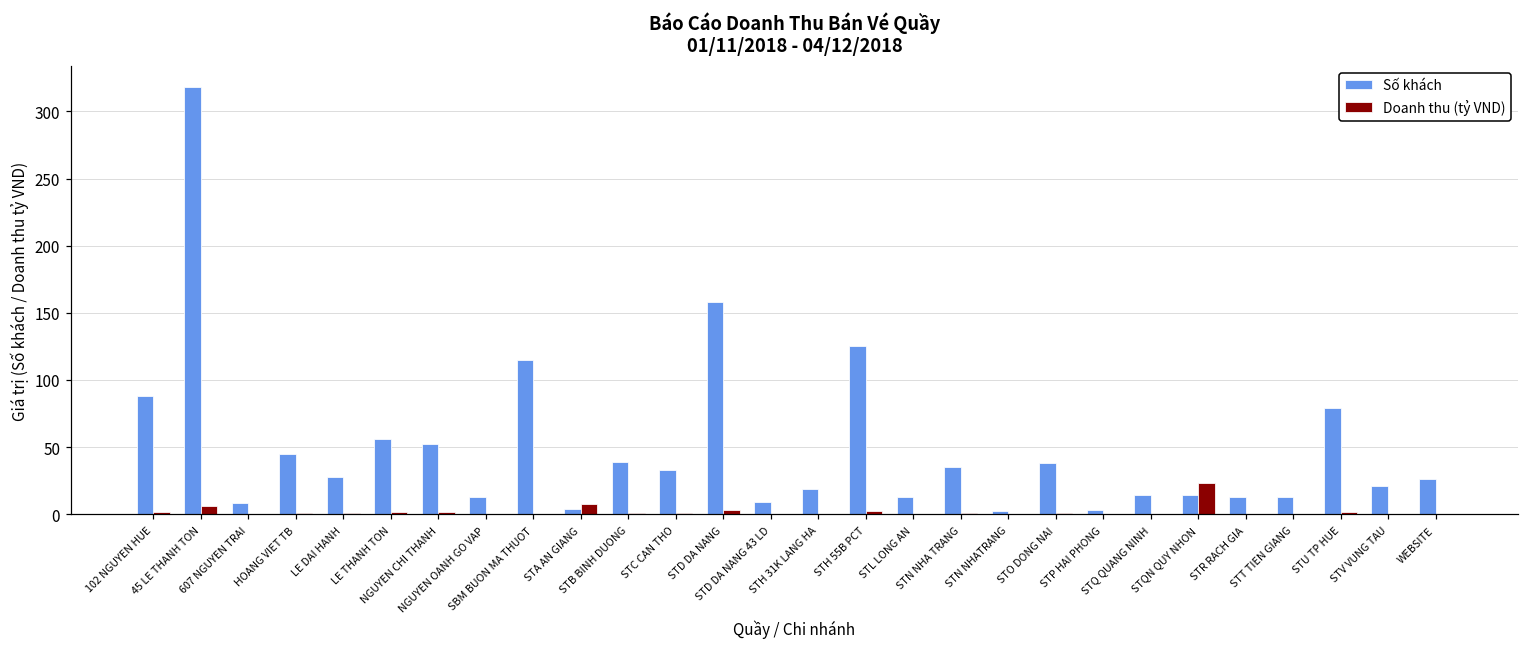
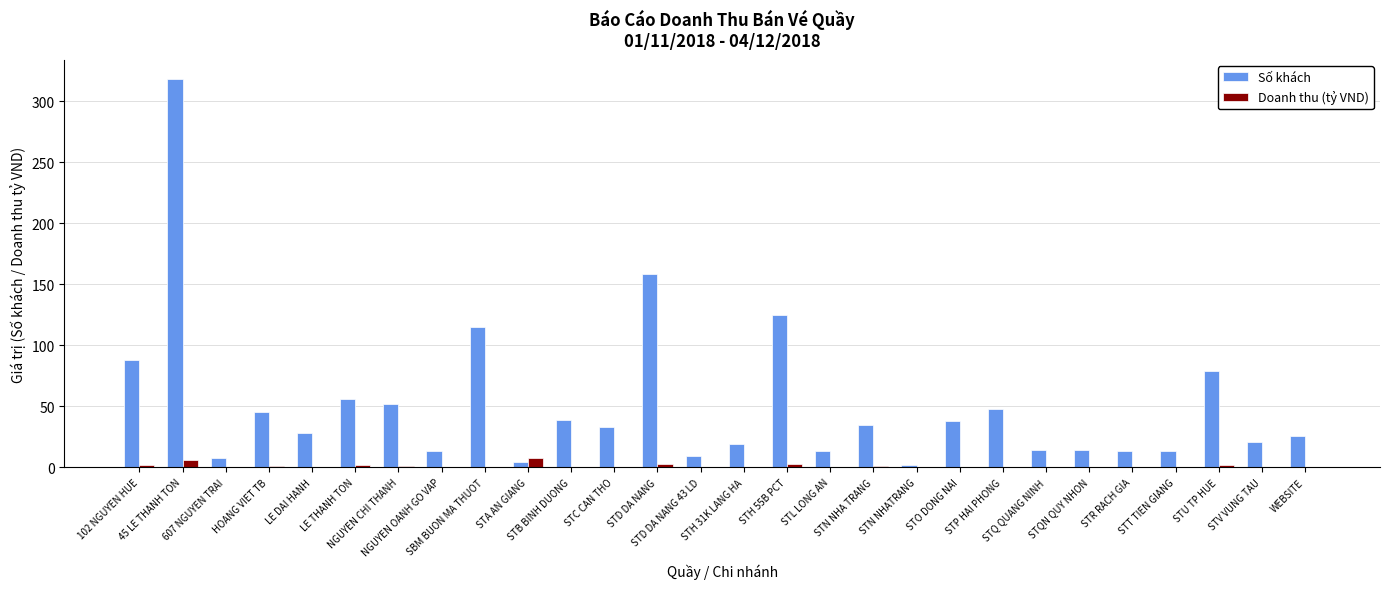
Số khách, STP HAI PHONG: 3 -> 48
Doanh thu (tỷ VND), STQN QUY NHON: 23 -> 0
